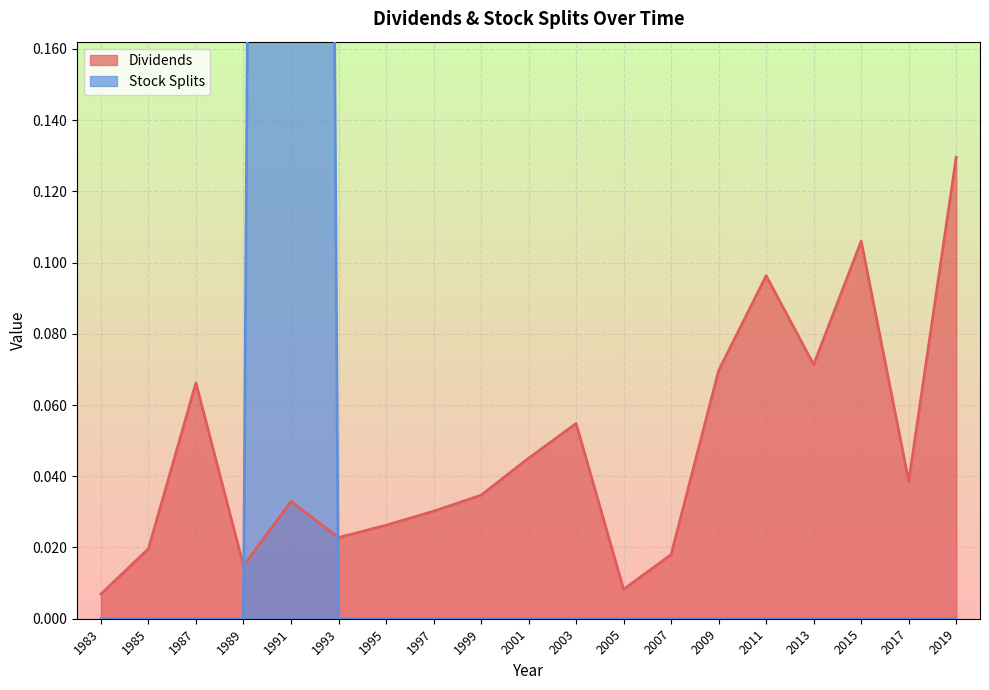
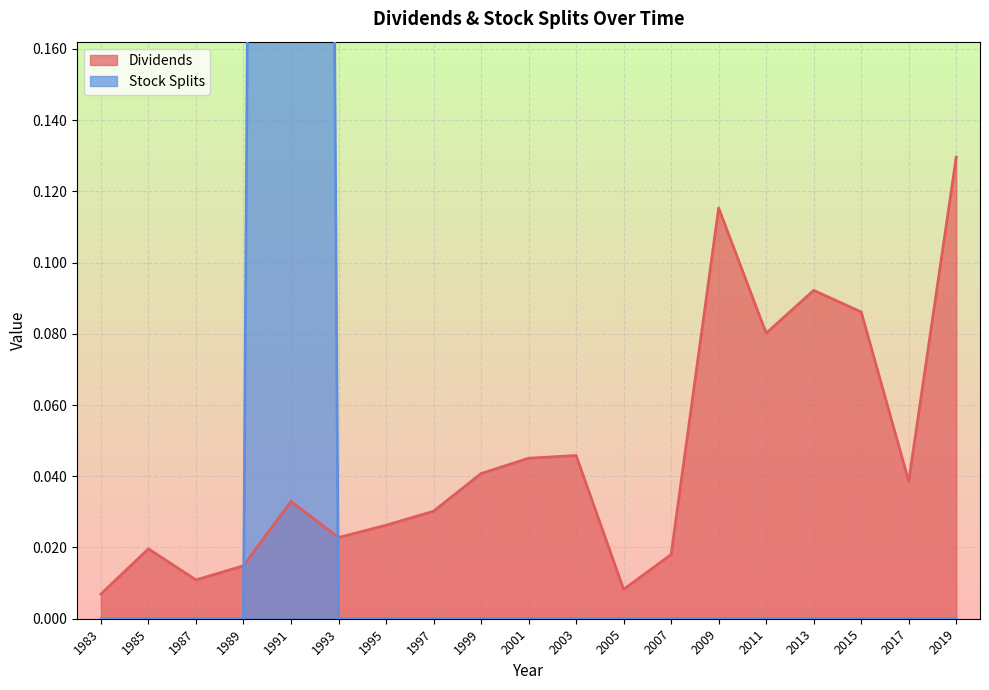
Dividends, 1987: 0.066 -> 0.011
Dividends, 1999: 0.035 -> 0.041
Dividends, 2003: 0.055 -> 0.046
Dividends, 2009: 0.070 -> 0.115
Dividends, 2011: 0.096 -> 0.080
Dividends, 2013: 0.071 -> 0.092
Dividends, 2015: 0.106 -> 0.086
